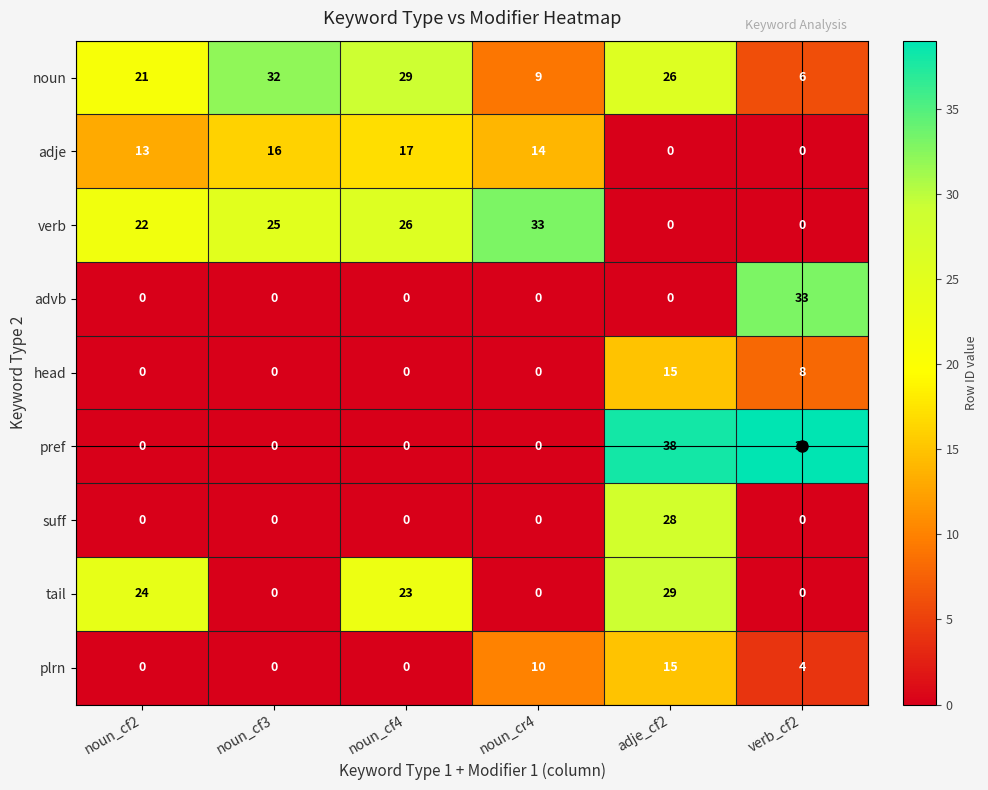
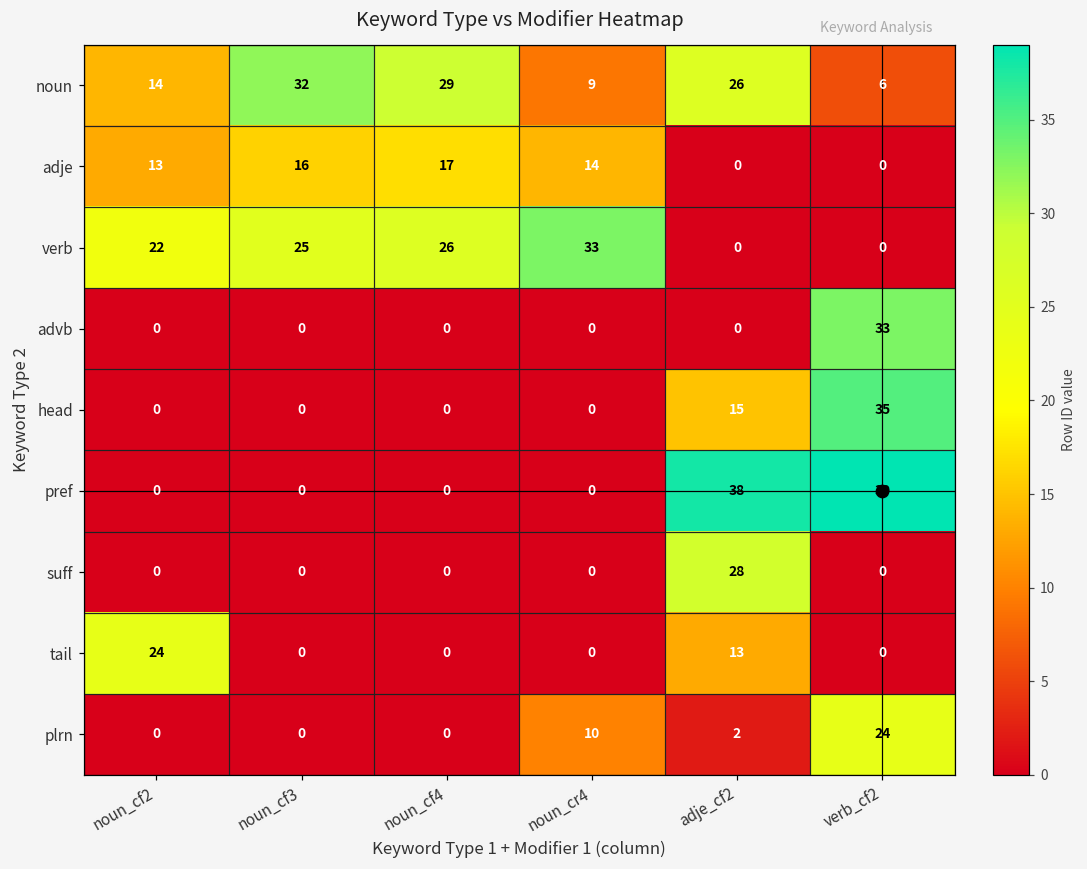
noun, noun_cf2: 21 -> 14
head, verb_cf2: 8 -> 35
tail, noun_cf4: 23 -> 0
tail, adje_cf2: 29 -> 13
plrn, adje_cf2: 15 -> 2
plrn, verb_cf2: 4 -> 24
